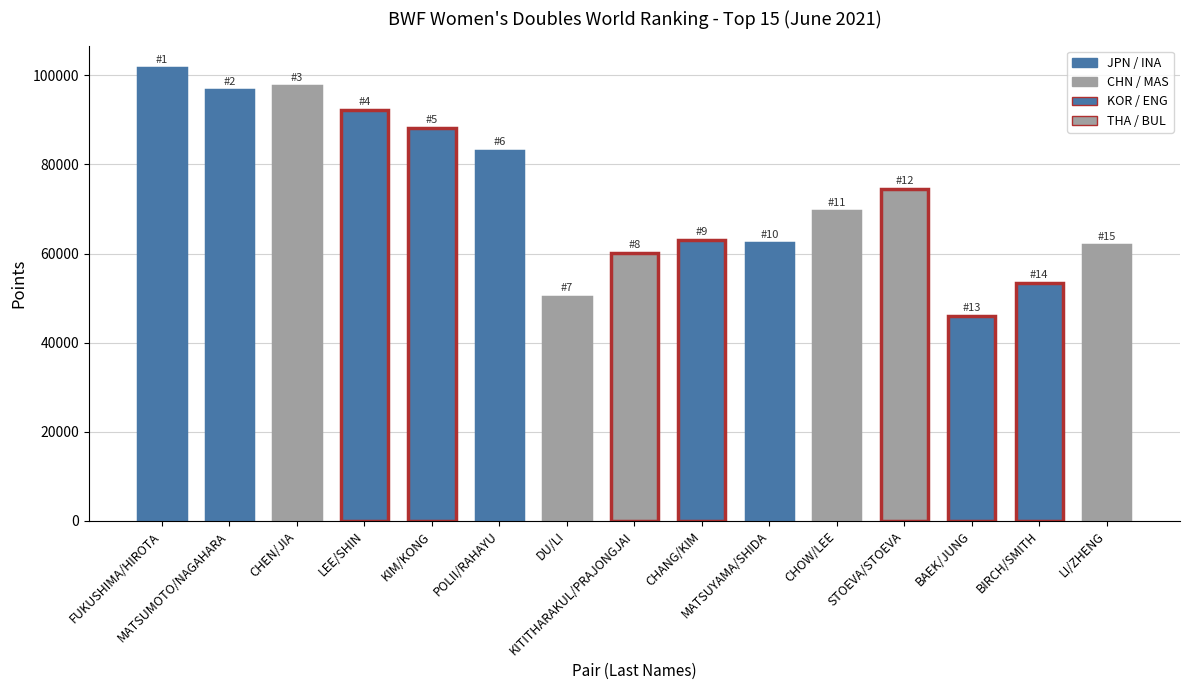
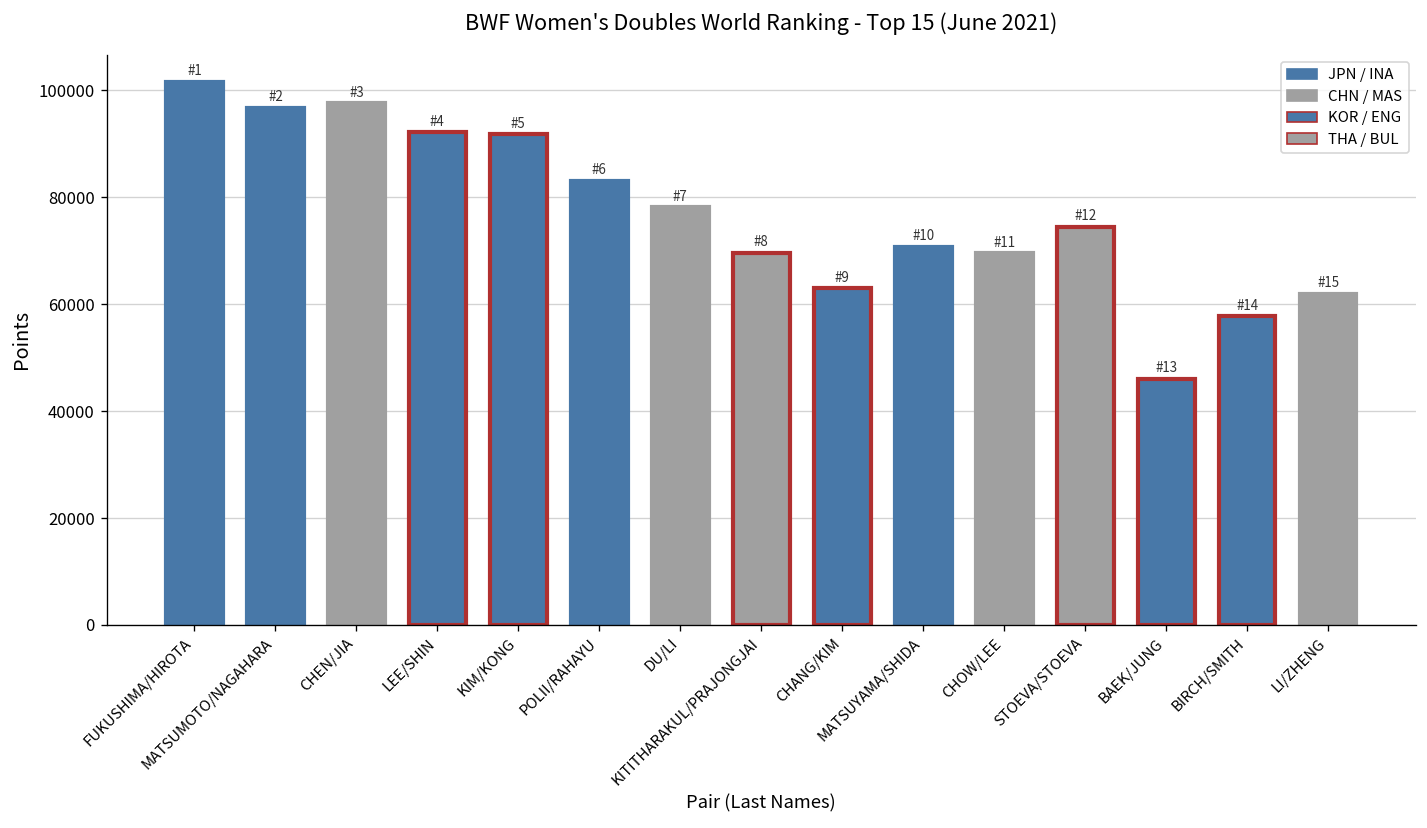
KIM/KONG: 88000 -> 92000
DU/LI: 50000 -> 78000
KITITHARAKUL/PRAJONGJAI: 60000 -> 70000
MATSUYAMA/SHIDA: 62000 -> 71000
BIRCH/SMITH: 53000 -> 58000
